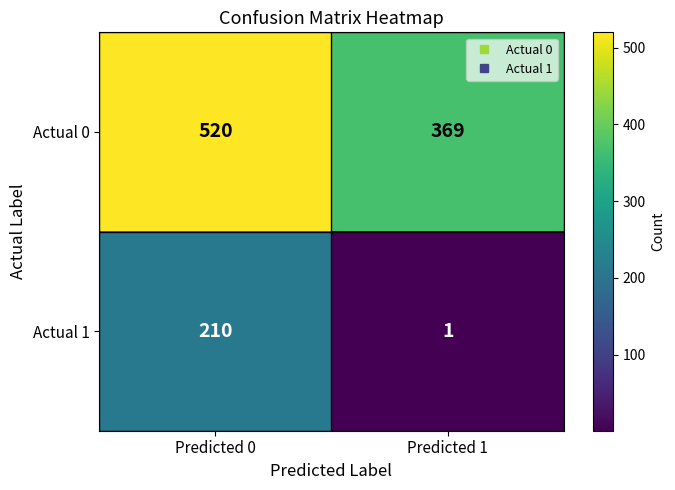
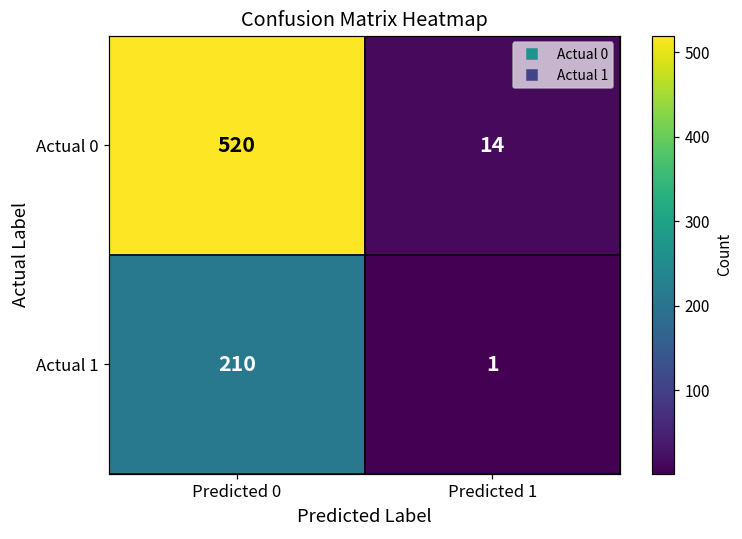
Actual 0, Predicted 1: 369 -> 14
